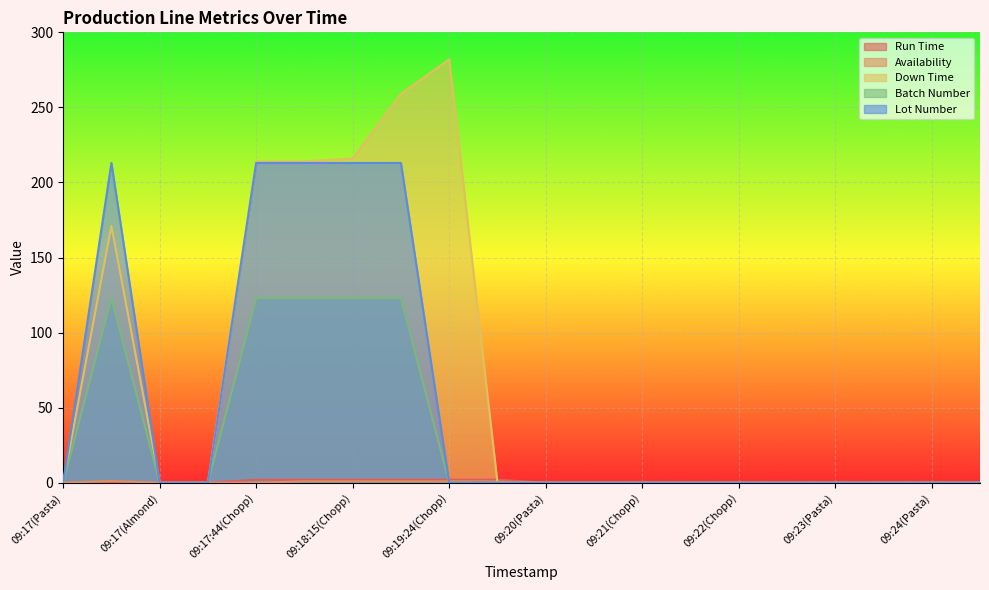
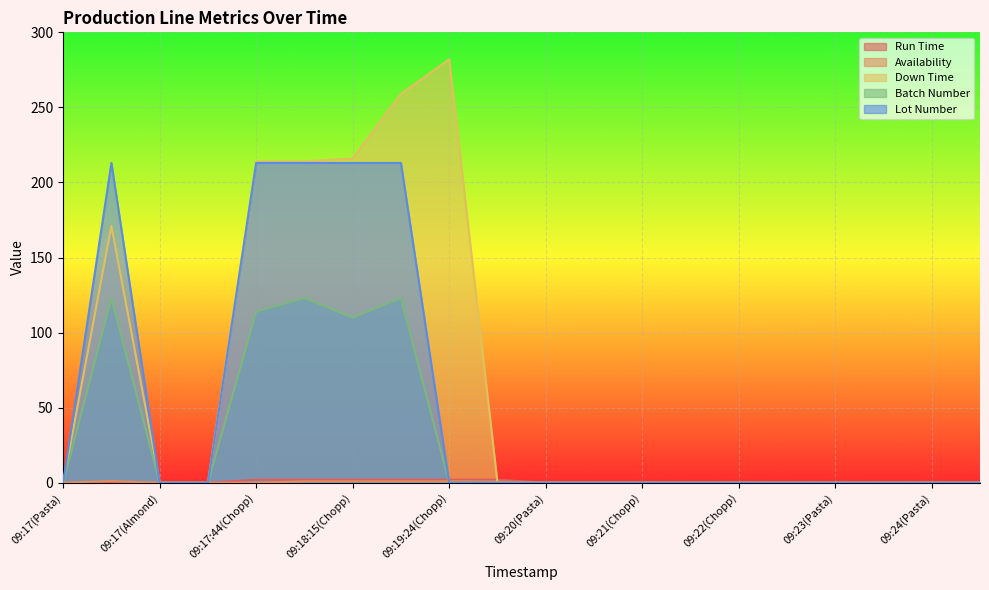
Batch Number, 09:17:44(Chopp): 123 -> 114
Batch Number, 09:18:15(Chopp): 123 -> 110
